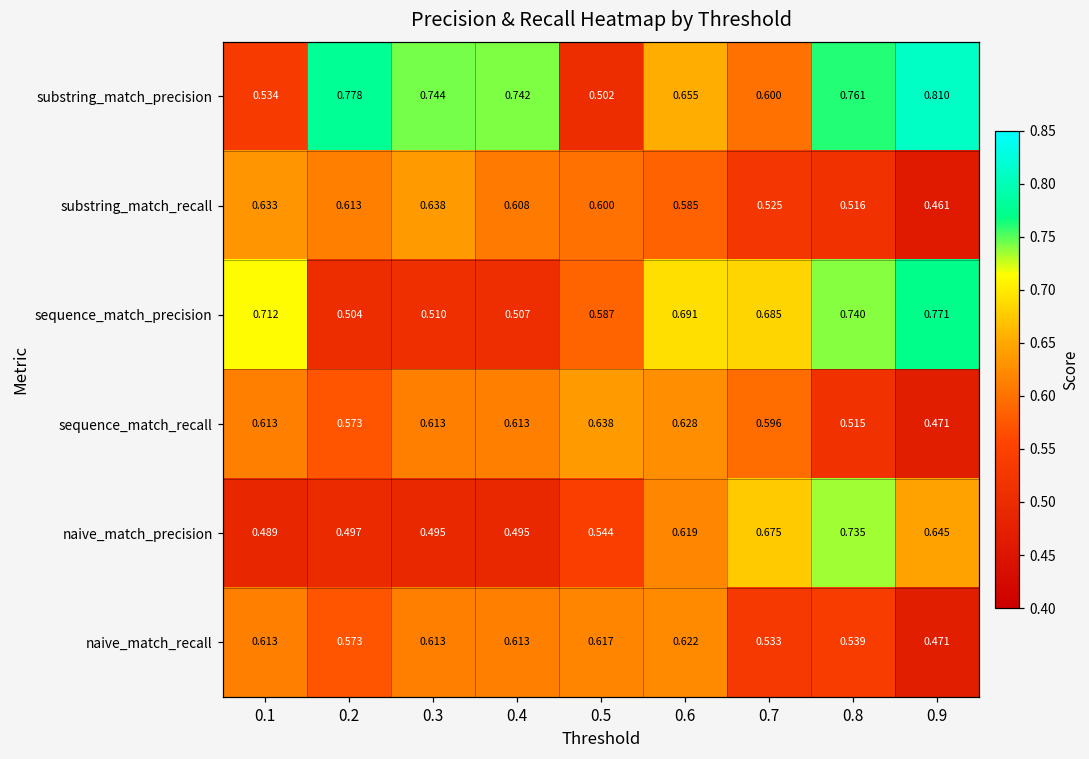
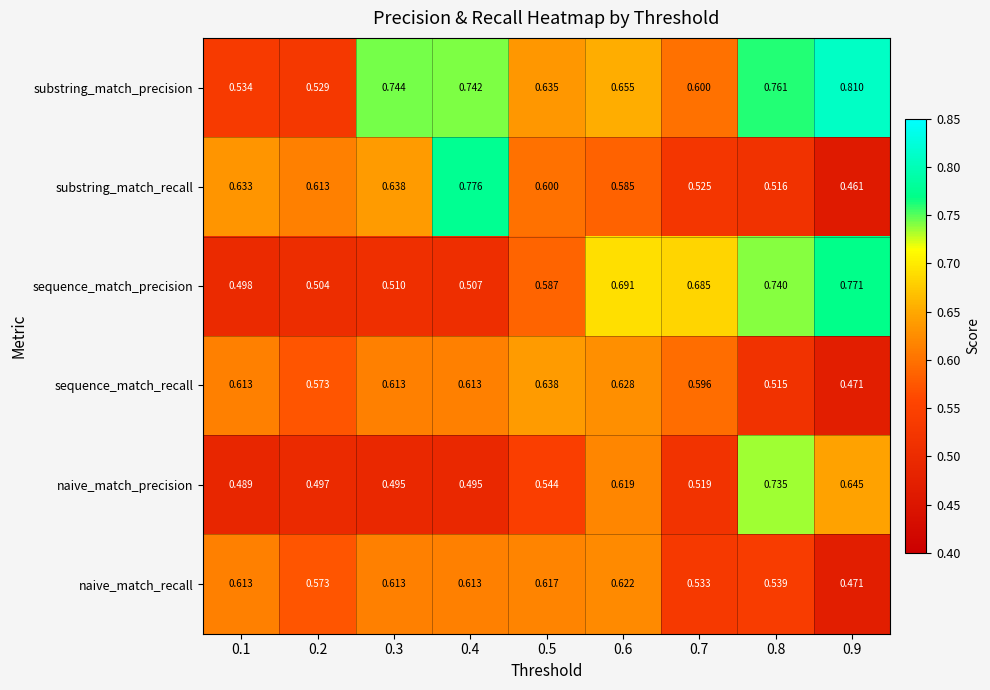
substring_match_precision, 0.2: 0.778 -> 0.529
substring_match_precision, 0.5: 0.502 -> 0.635
substring_match_recall, 0.4: 0.608 -> 0.776
sequence_match_precision, 0.1: 0.712 -> 0.498
naive_match_precision, 0.7: 0.675 -> 0.519
